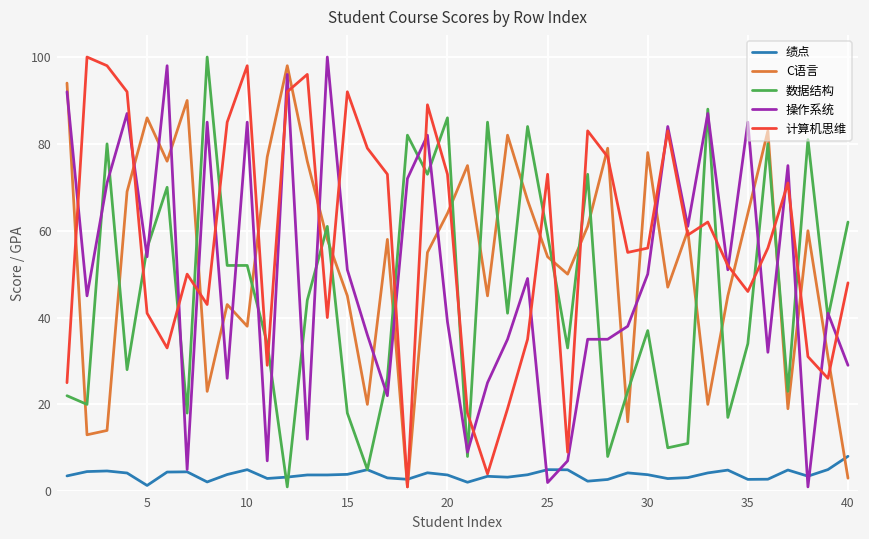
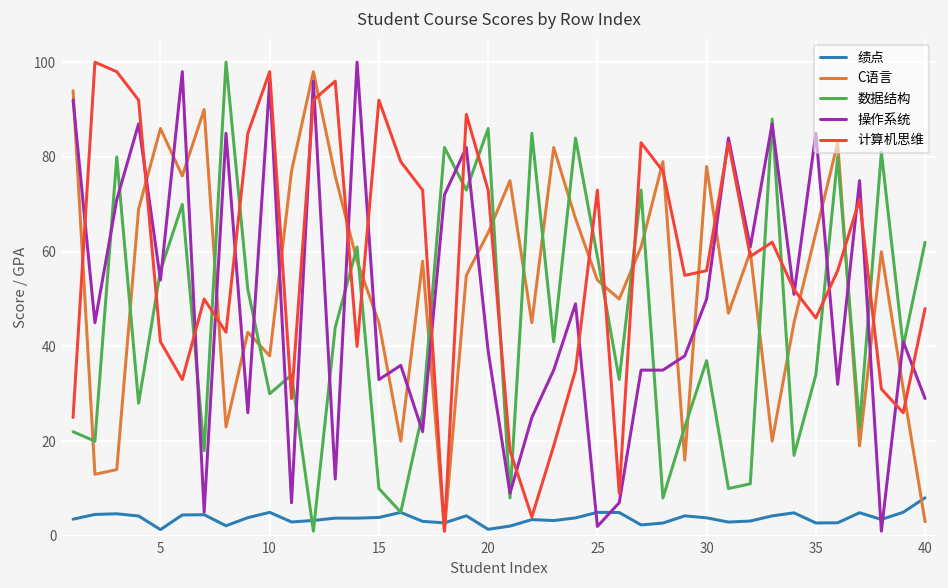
数据结构, 10: 52 -> 30
操作系统, 10: 85 -> 96
数据结构, 15: 18 -> 10
操作系统, 15: 51 -> 33
绩点, 20: 4 -> 1
